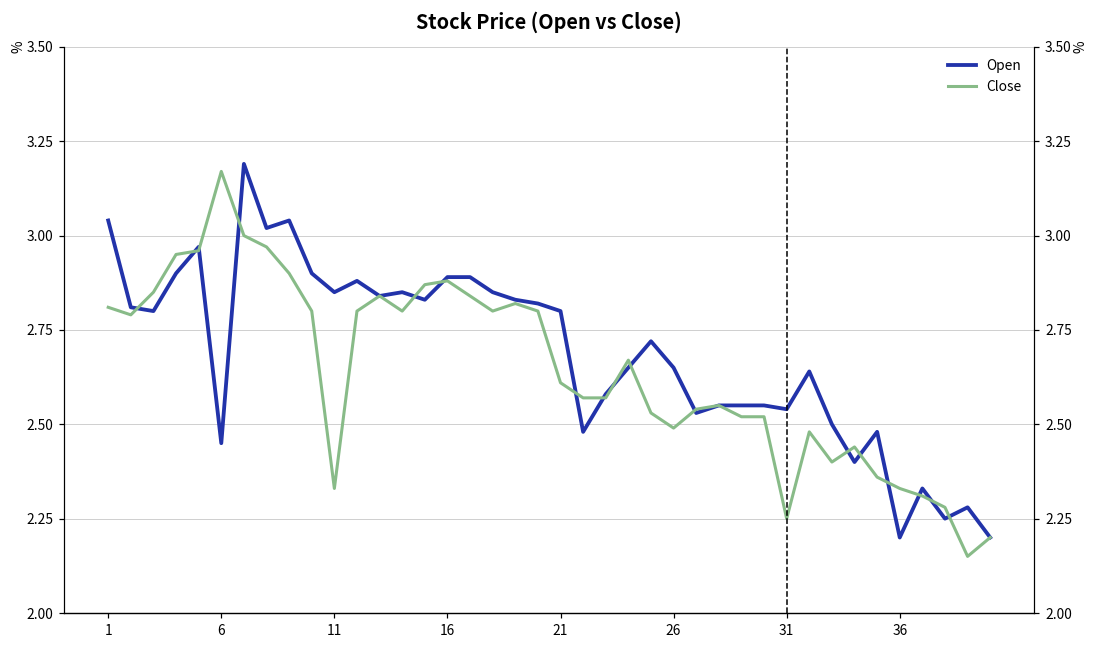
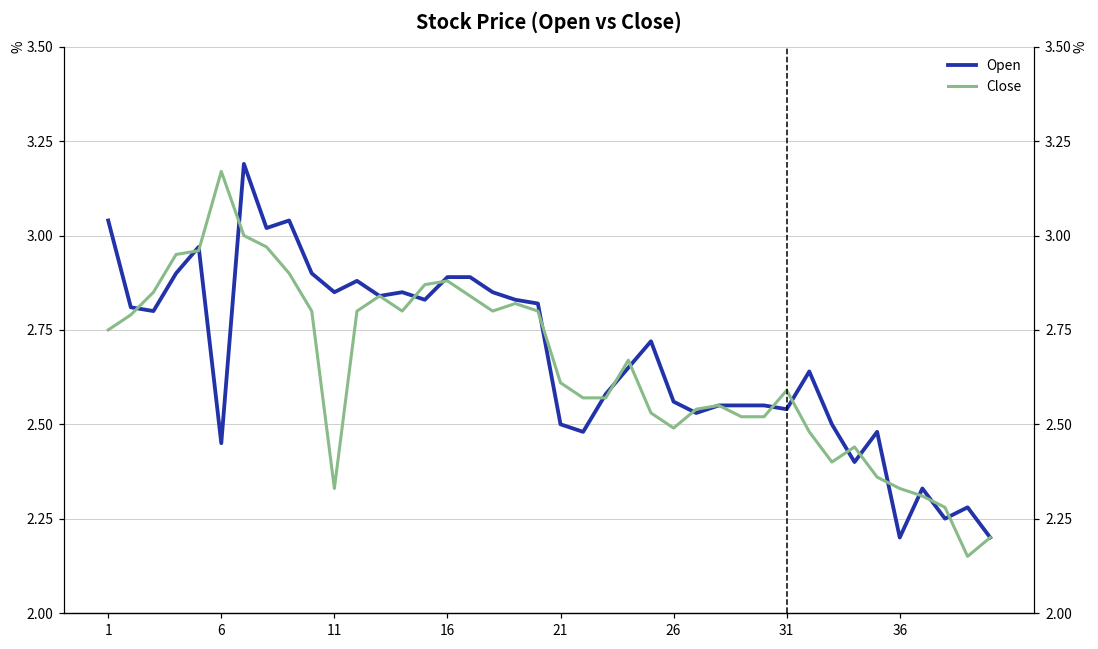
Close, 1: 2.81 -> 2.75
Open, 21: 2.8 -> 2.5
Open, 26: 2.65 -> 2.56
Close, 31: 2.25 -> 2.59
